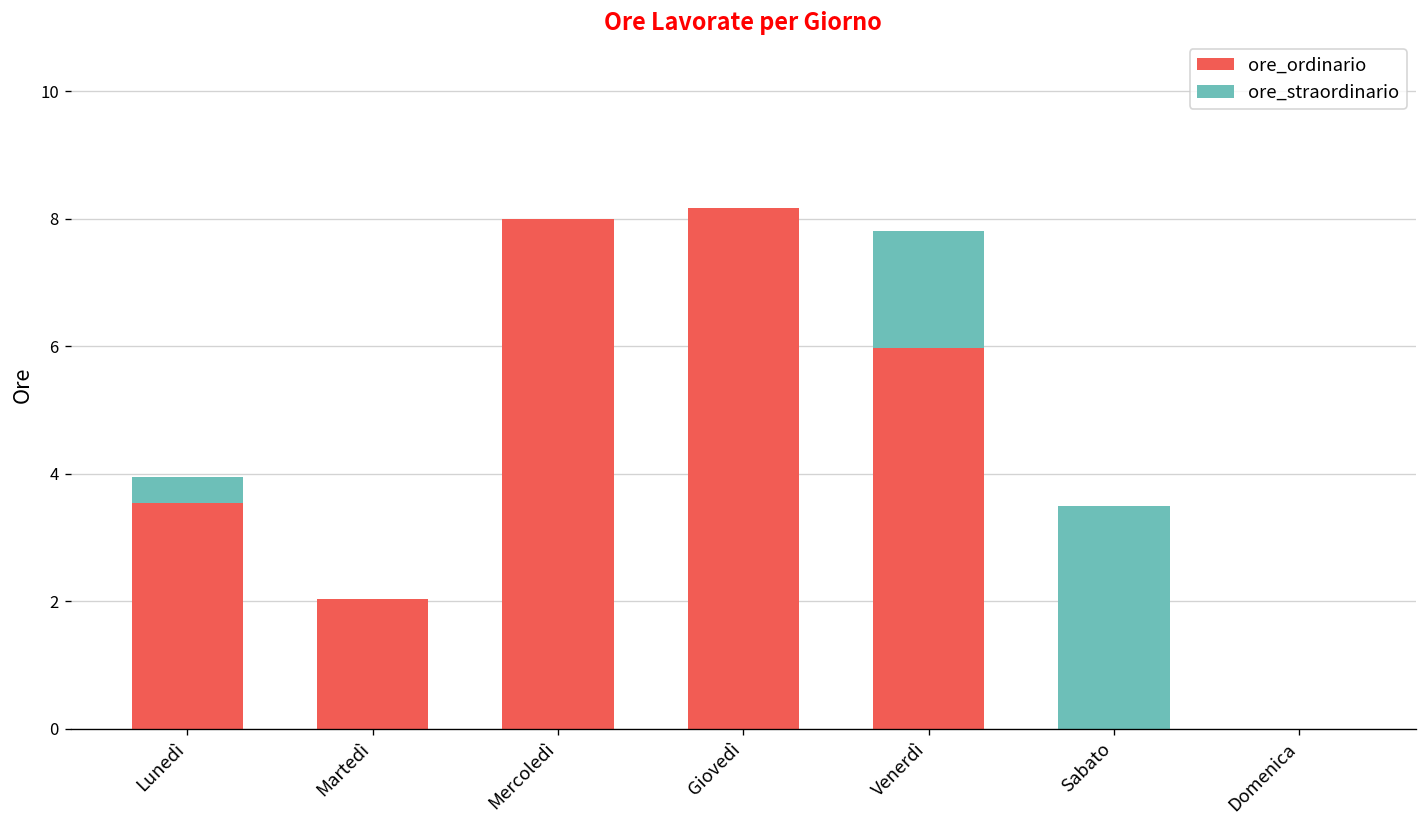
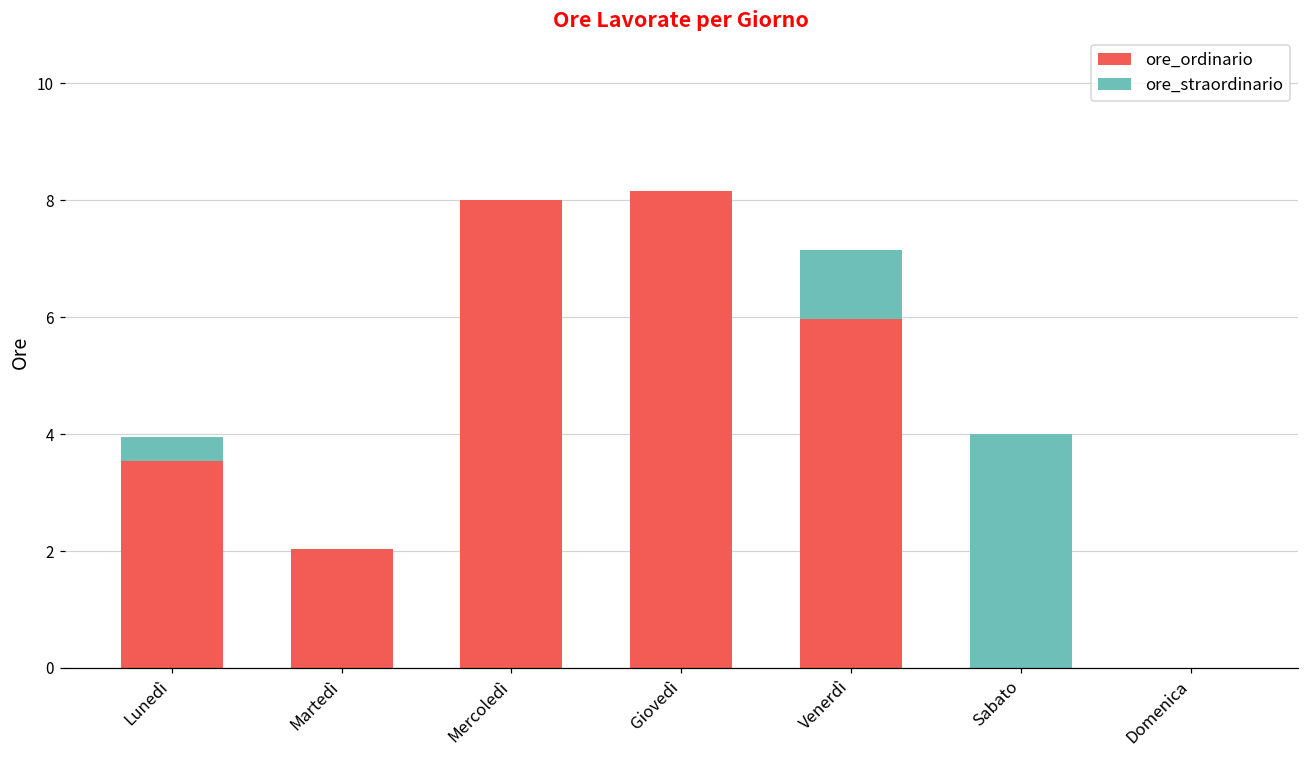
ore_straordinario, Venerdì: 1.8 -> 1.2
ore_straordinario, Sabato: 3.5 -> 4.0
